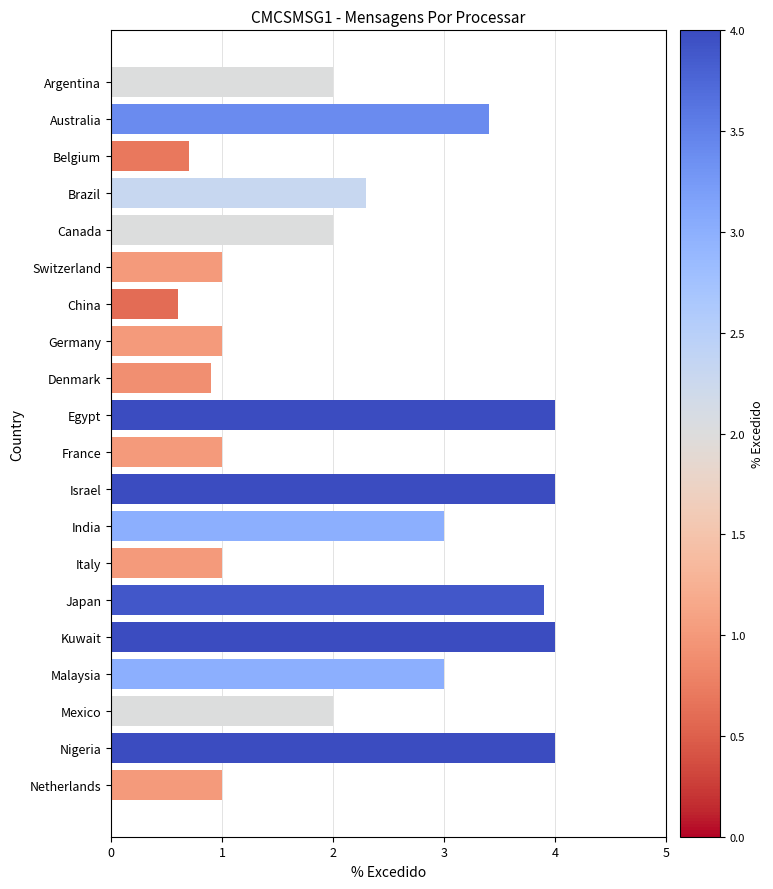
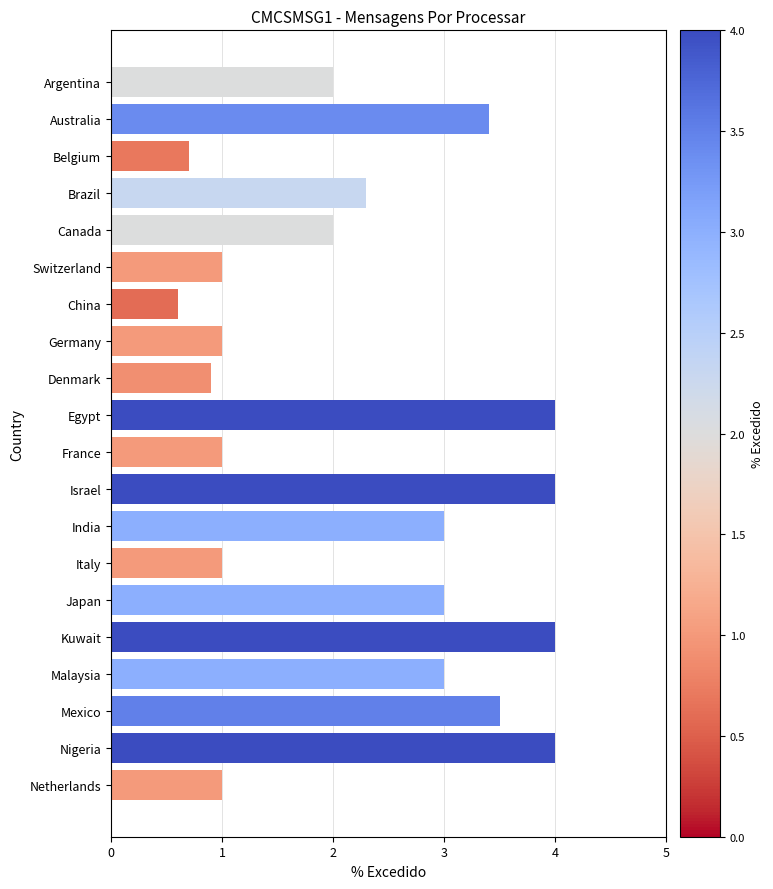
Japan: 3.9 -> 3.0
Mexico: 2.0 -> 3.5
